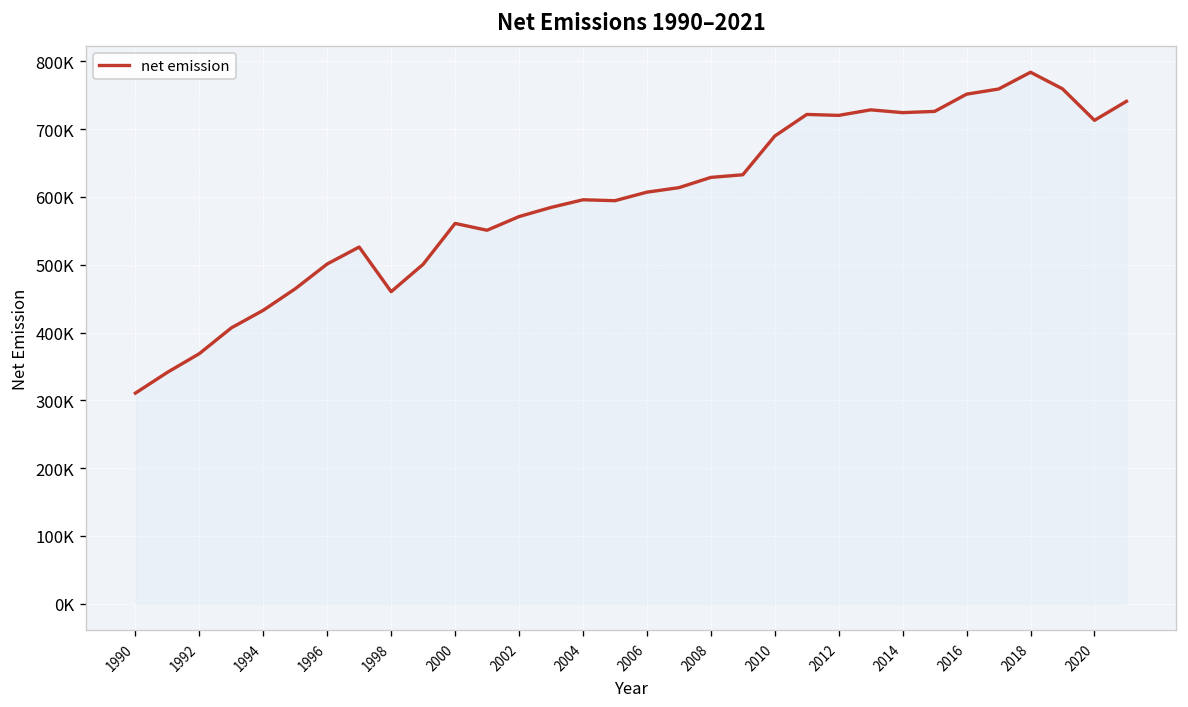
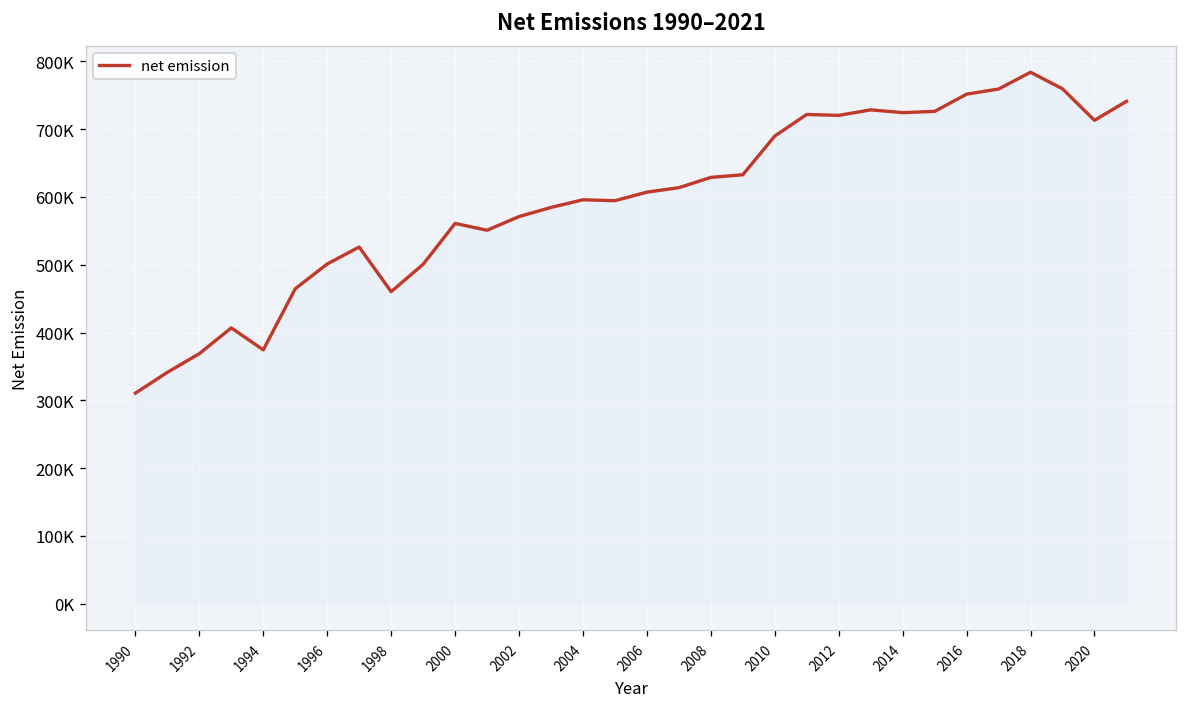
1994: 430000 -> 370000
